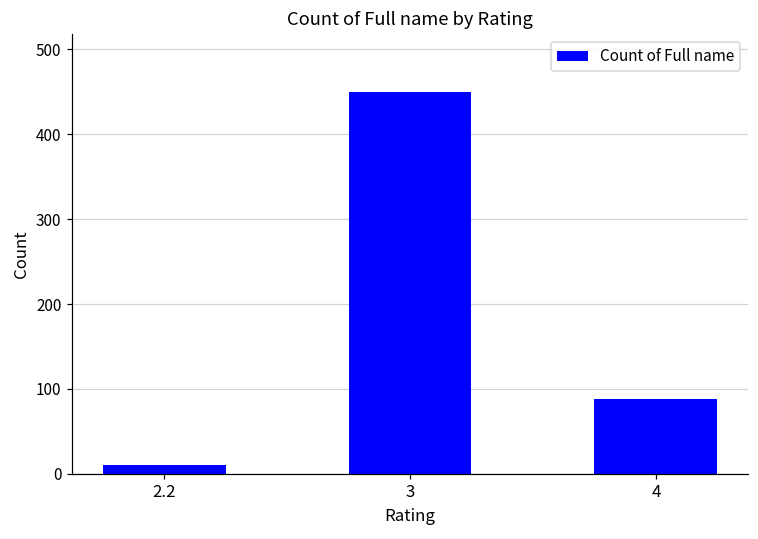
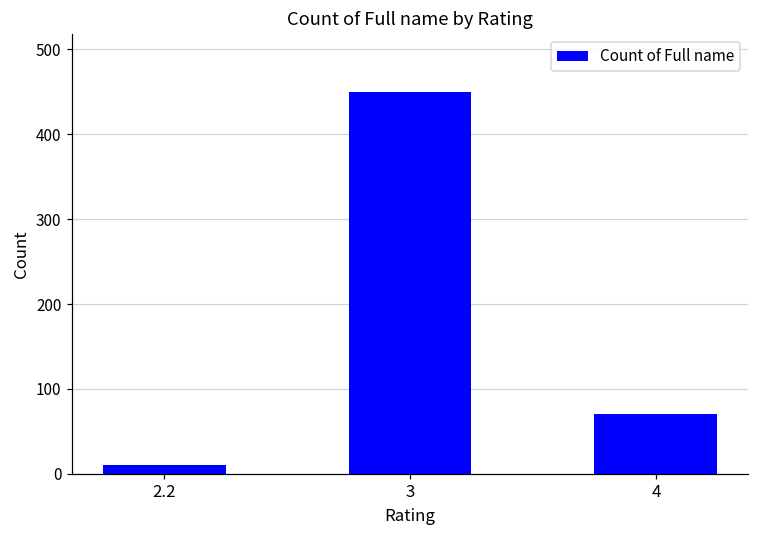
4: 90 -> 70
